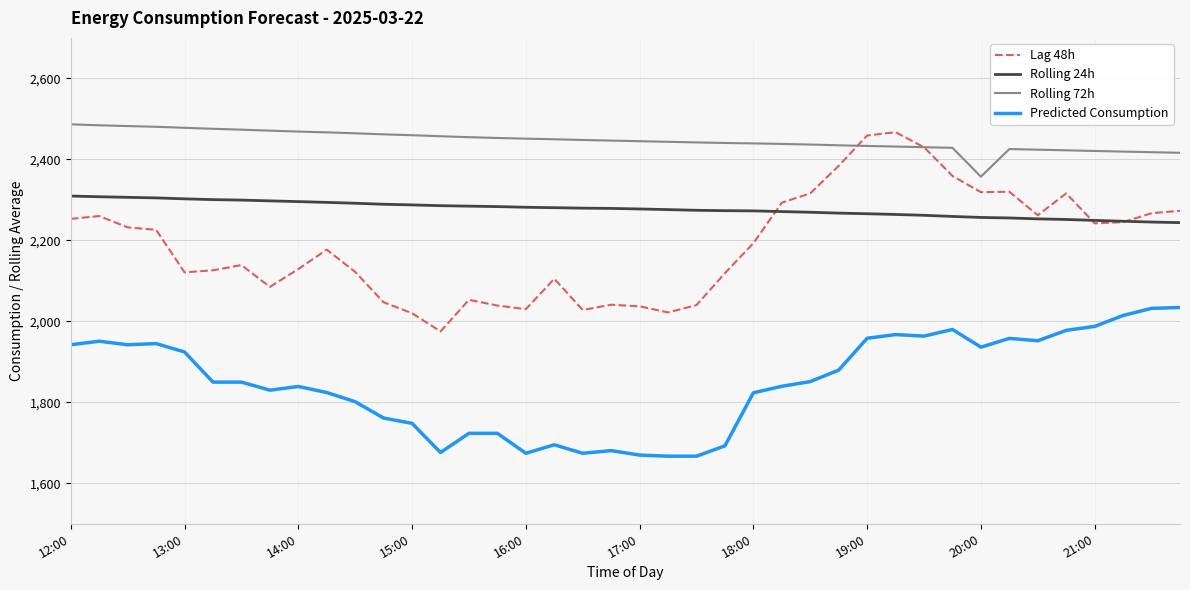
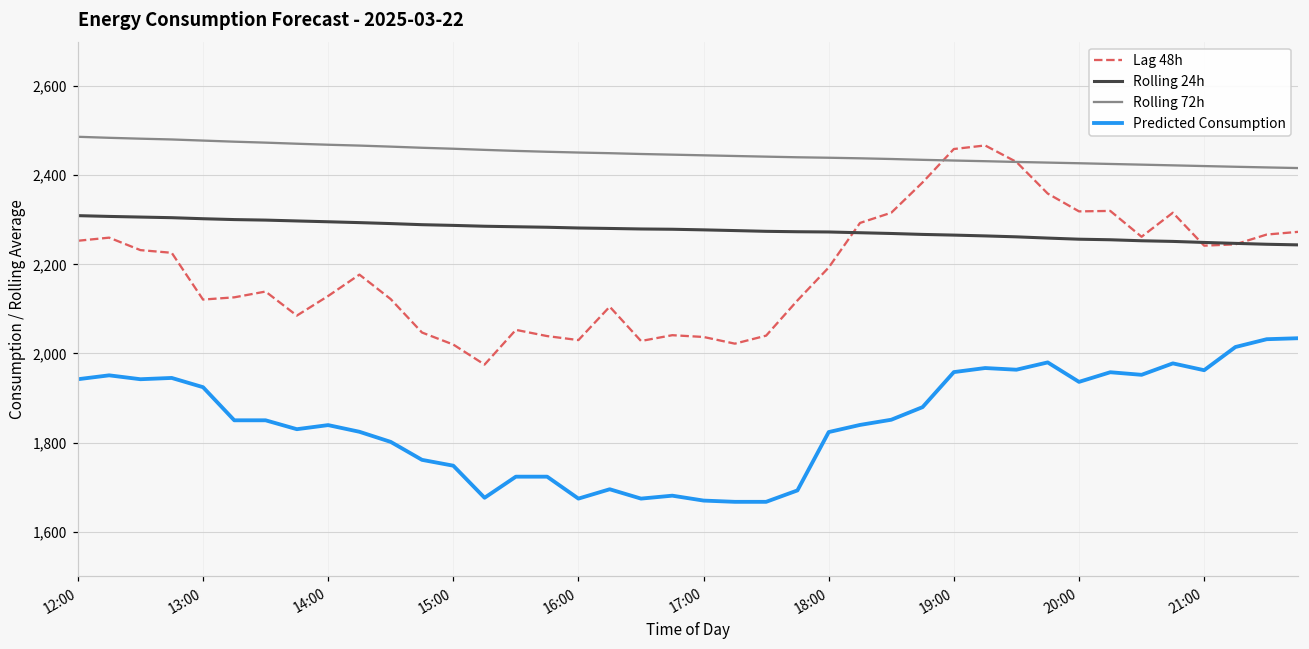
Rolling 72h, 20:00: 2,360 -> 2,430
Predicted Consumption, 21:00: 1,990 -> 1,960
